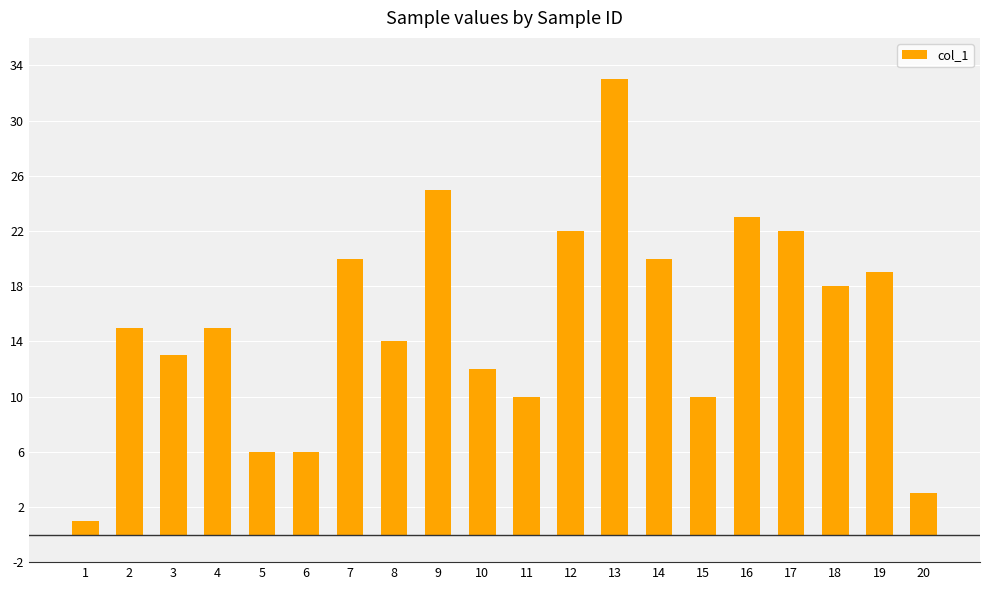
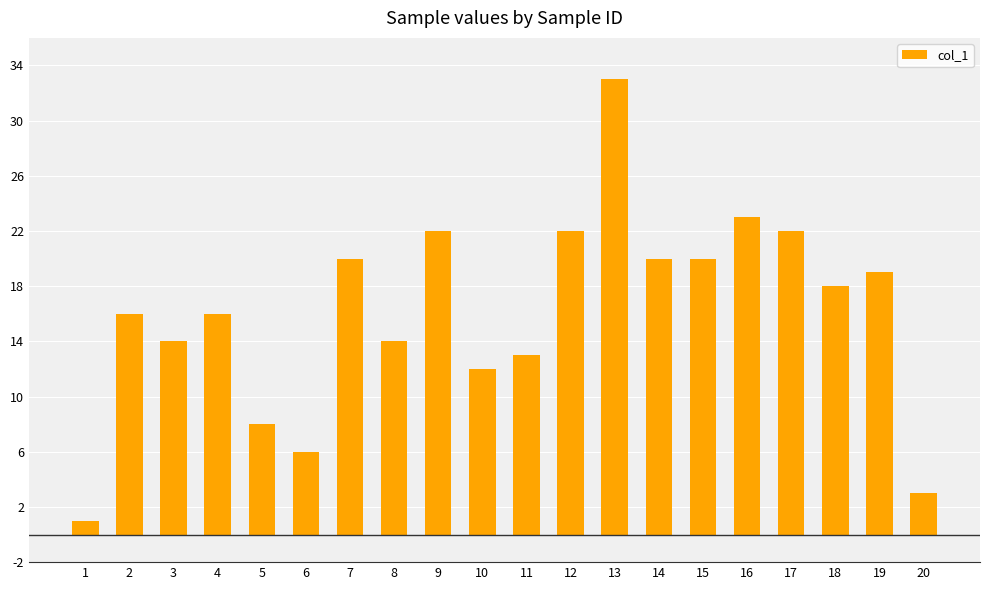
2: 15 -> 16
3: 13 -> 14
4: 15 -> 16
5: 6 -> 8
9: 25 -> 22
11: 10 -> 13
15: 10 -> 20
